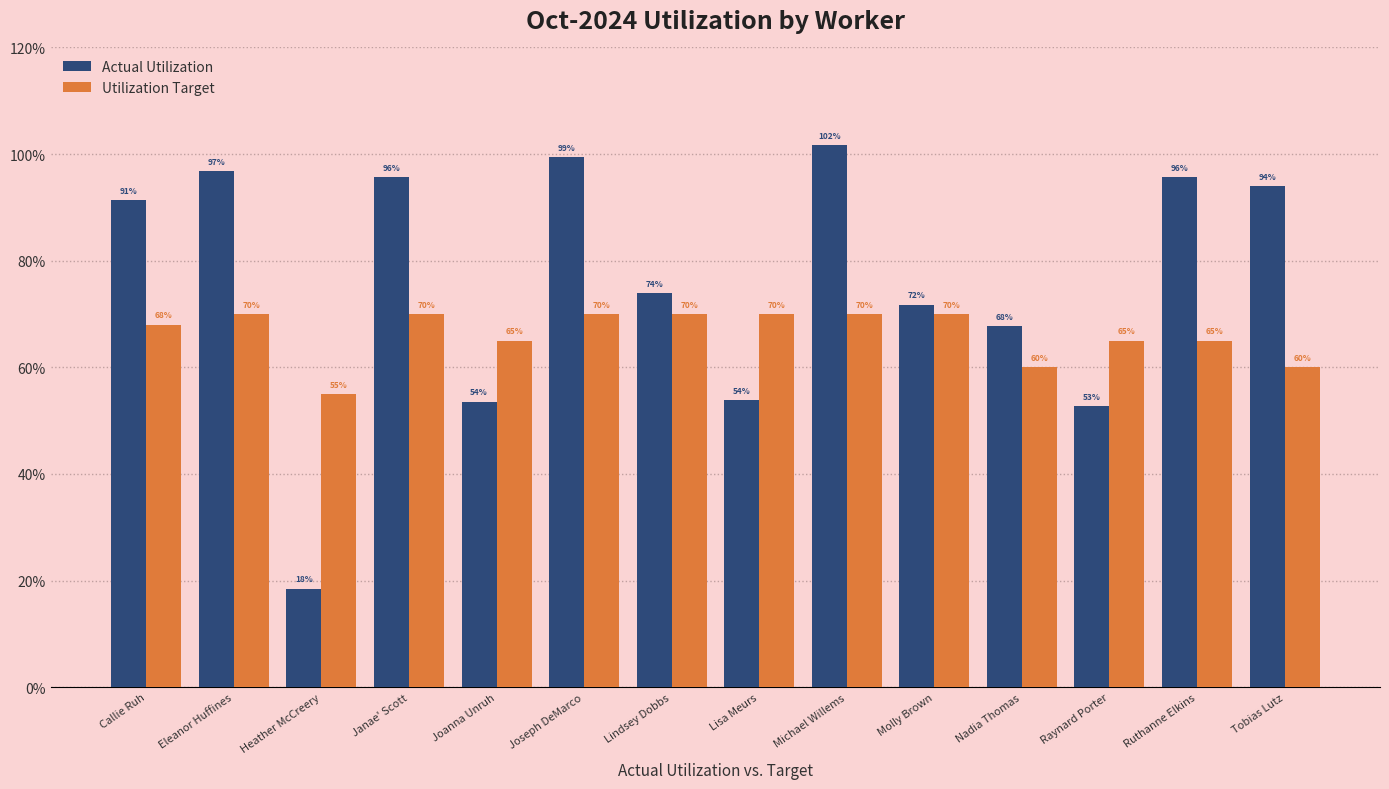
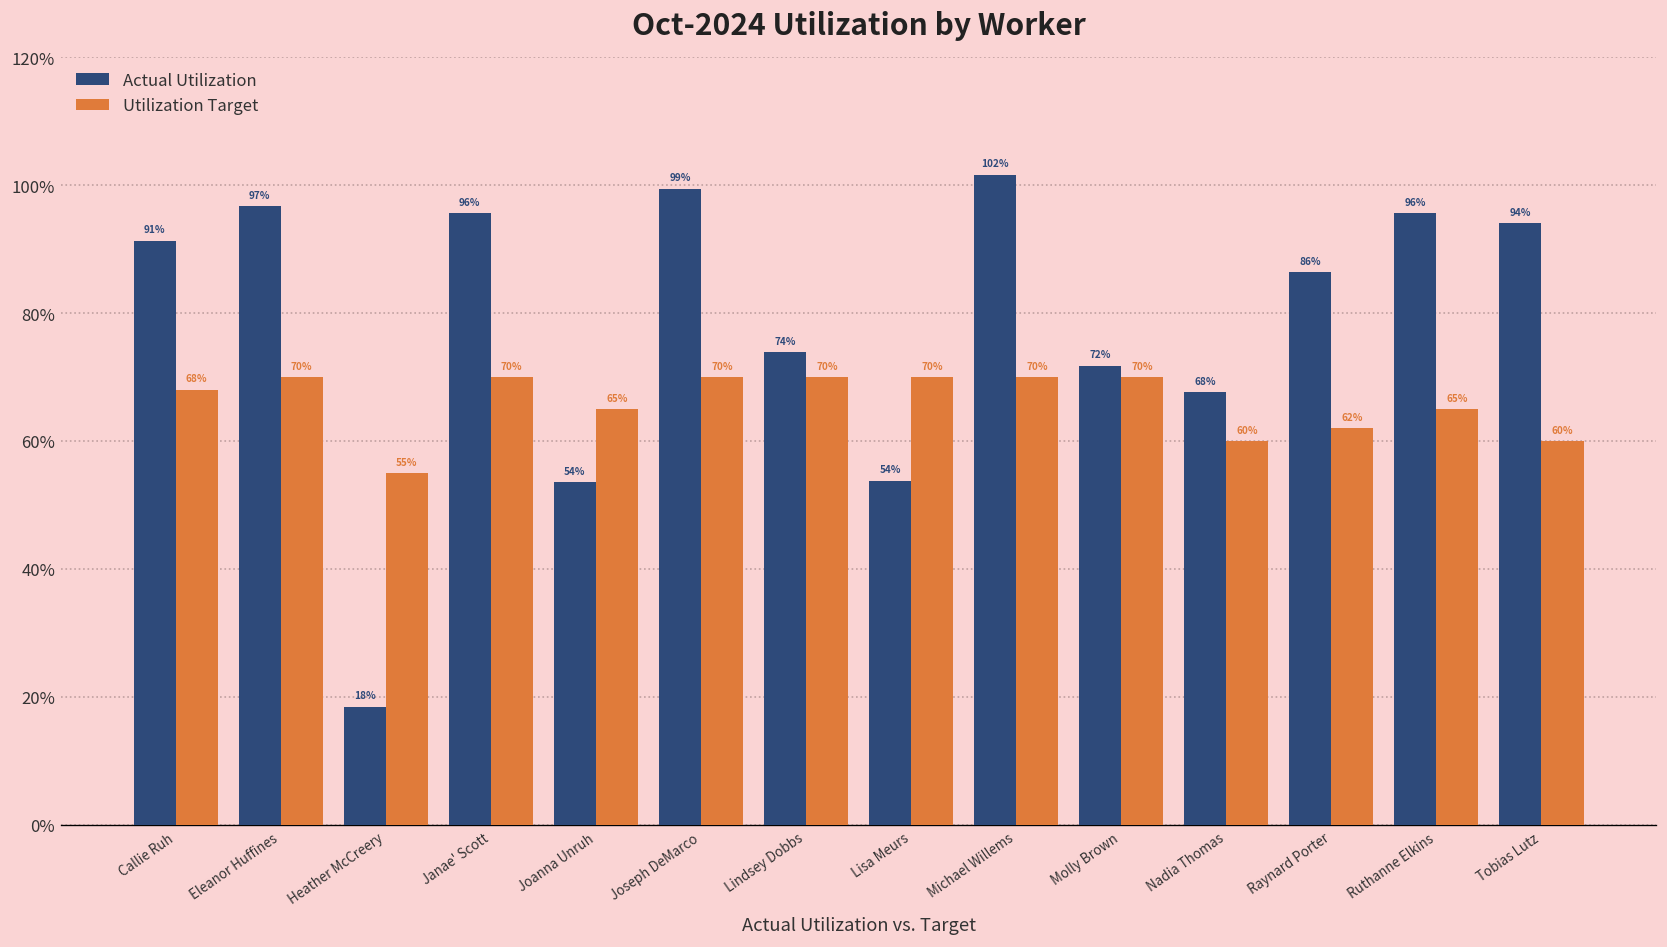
Actual Utilization, Raynard Porter: 53% -> 86%
Utilization Target, Raynard Porter: 65% -> 62%
